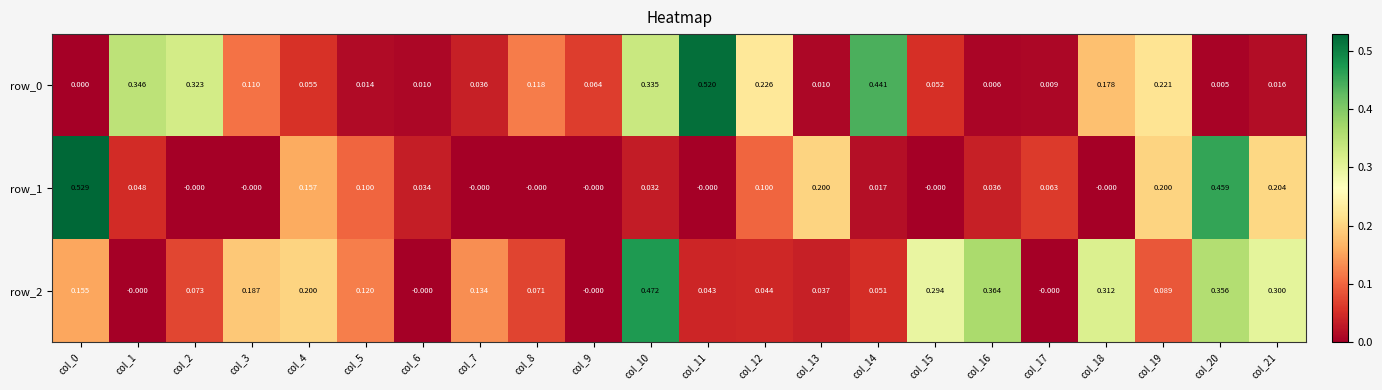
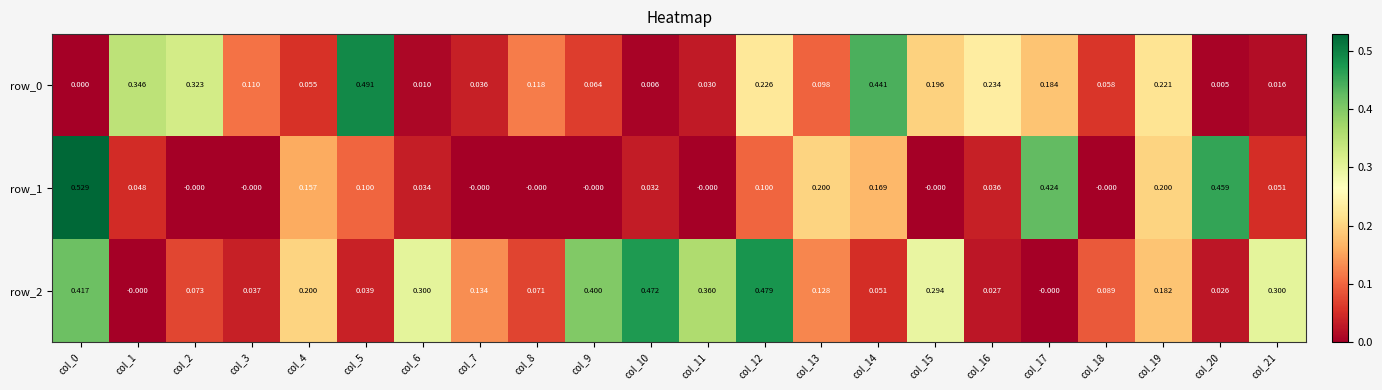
row_0, col_5: 0.014 -> 0.491
row_0, col_10: 0.335 -> 0.006
row_0, col_11: 0.520 -> 0.030
row_0, col_13: 0.010 -> 0.098
row_0, col_15: 0.052 -> 0.196
row_0, col_16: 0.006 -> 0.234
row_0, col_17: 0.009 -> 0.184
row_0, col_18: 0.178 -> 0.058
row_1, col_14: 0.017 -> 0.169
row_1, col_17: 0.063 -> 0.424
row_1, col_21: 0.204 -> 0.051
row_2, col_0: 0.155 -> 0.417
row_2, col_3: 0.187 -> 0.037
row_2, col_5: 0.120 -> 0.039
row_2, col_6: -0.000 -> 0.300
row_2, col_9: -0.000 -> 0.400
row_2, col_11: 0.043 -> 0.360
row_2, col_12: 0.044 -> 0.479
row_2, col_13: 0.037 -> 0.128
row_2, col_16: 0.364 -> 0.027
row_2, col_18: 0.312 -> 0.089
row_2, col_19: 0.089 -> 0.182
row_2, col_20: 0.356 -> 0.026
